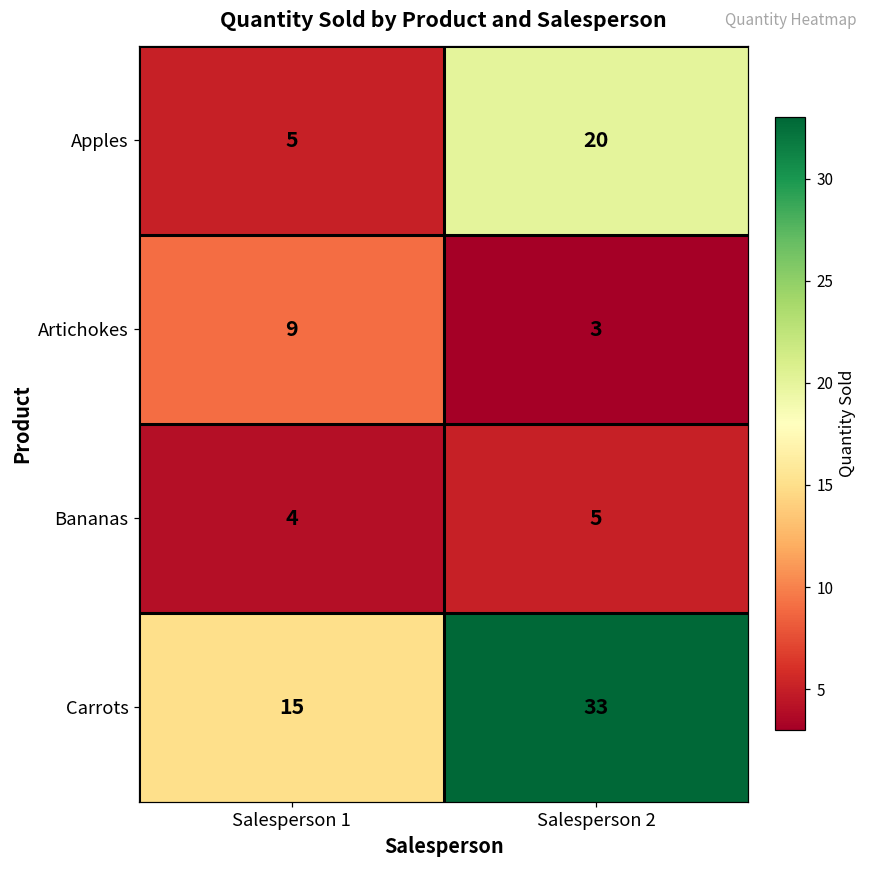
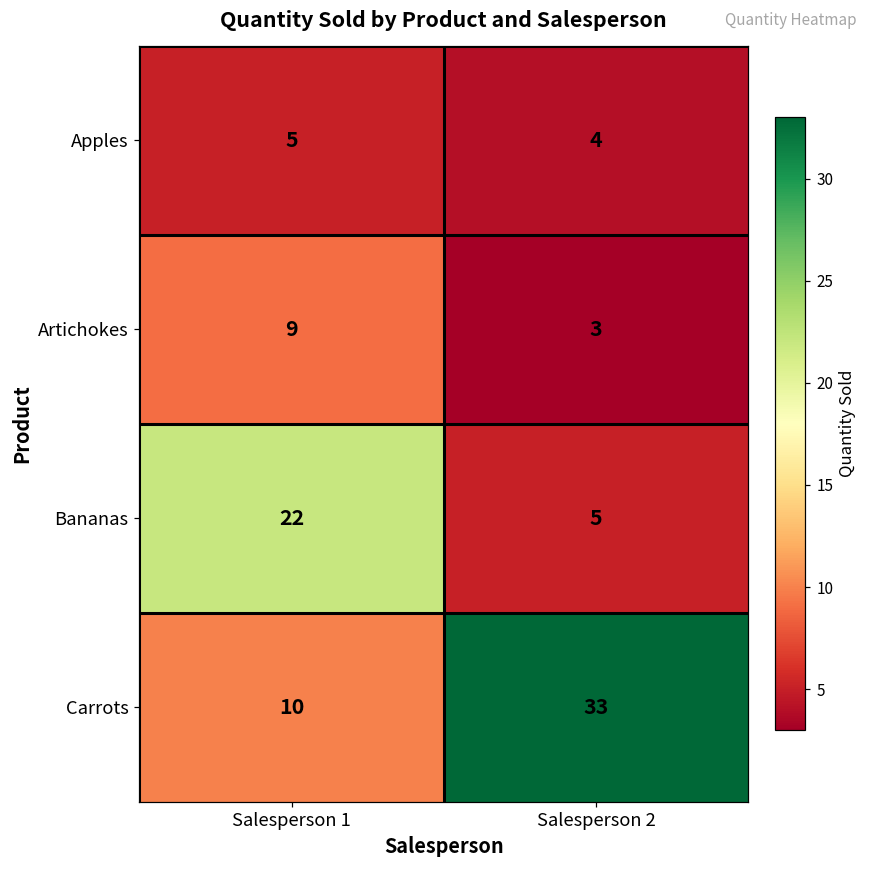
Apples, Salesperson 2: 20 -> 4
Bananas, Salesperson 1: 4 -> 22
Carrots, Salesperson 1: 15 -> 10
